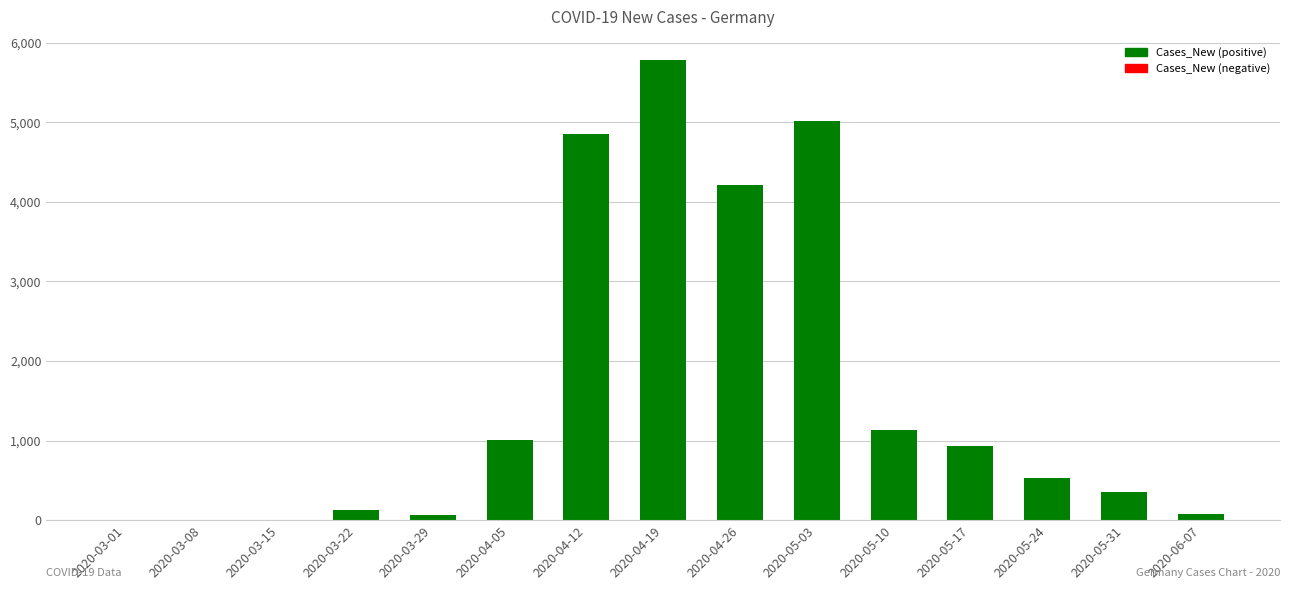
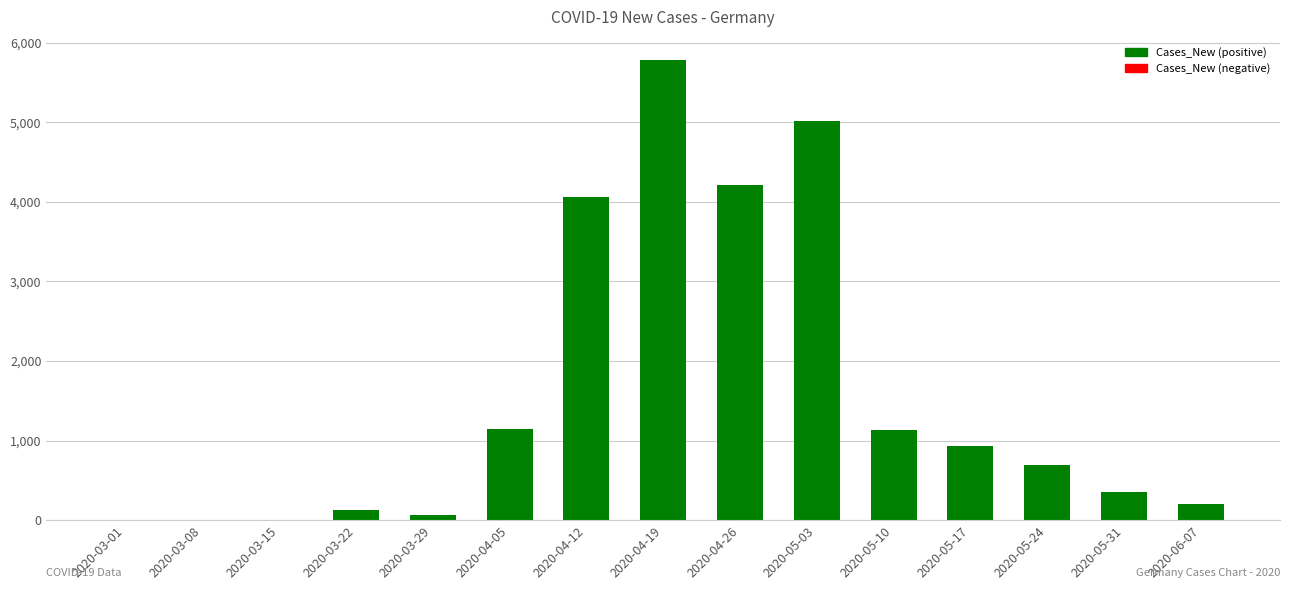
2020-04-05: 1,000 -> 1,100
2020-04-12: 4,800 -> 4,100
2020-05-24: 500 -> 700
2020-06-07: 100 -> 200
